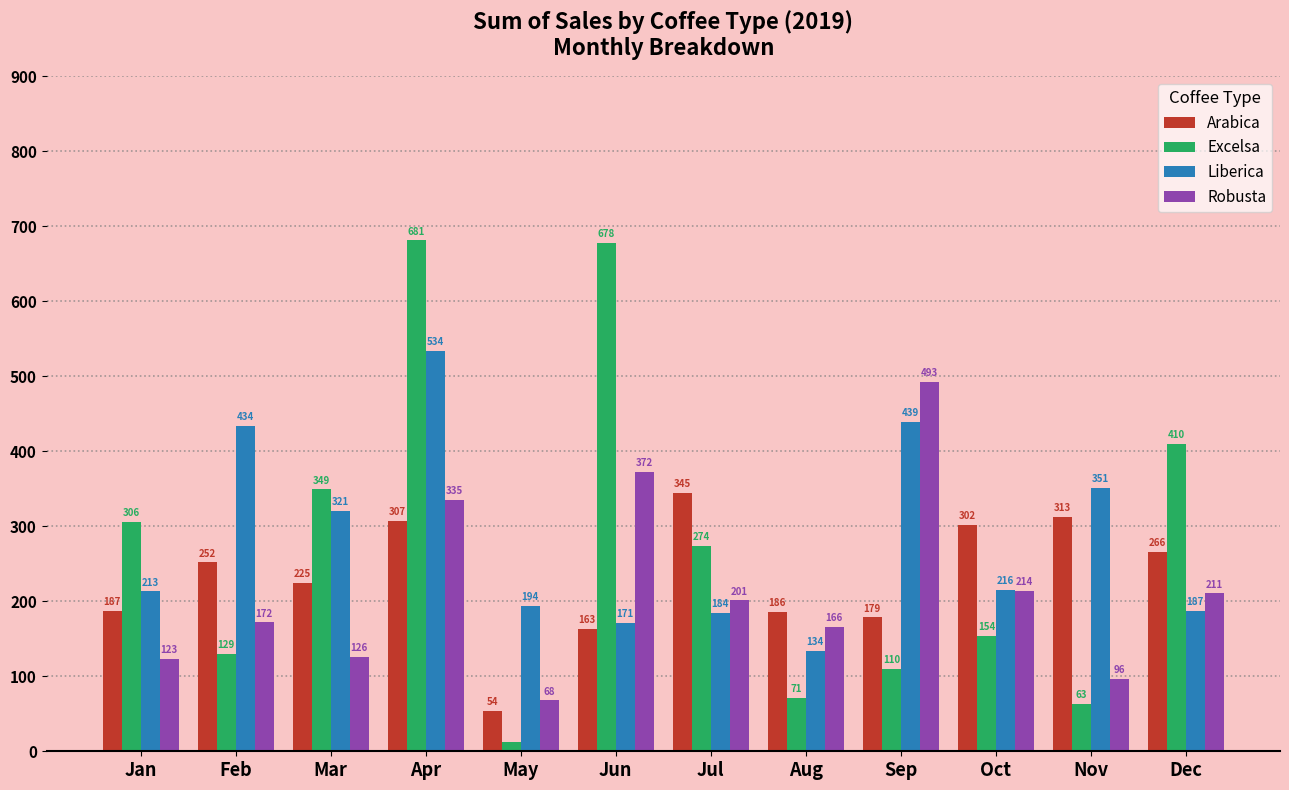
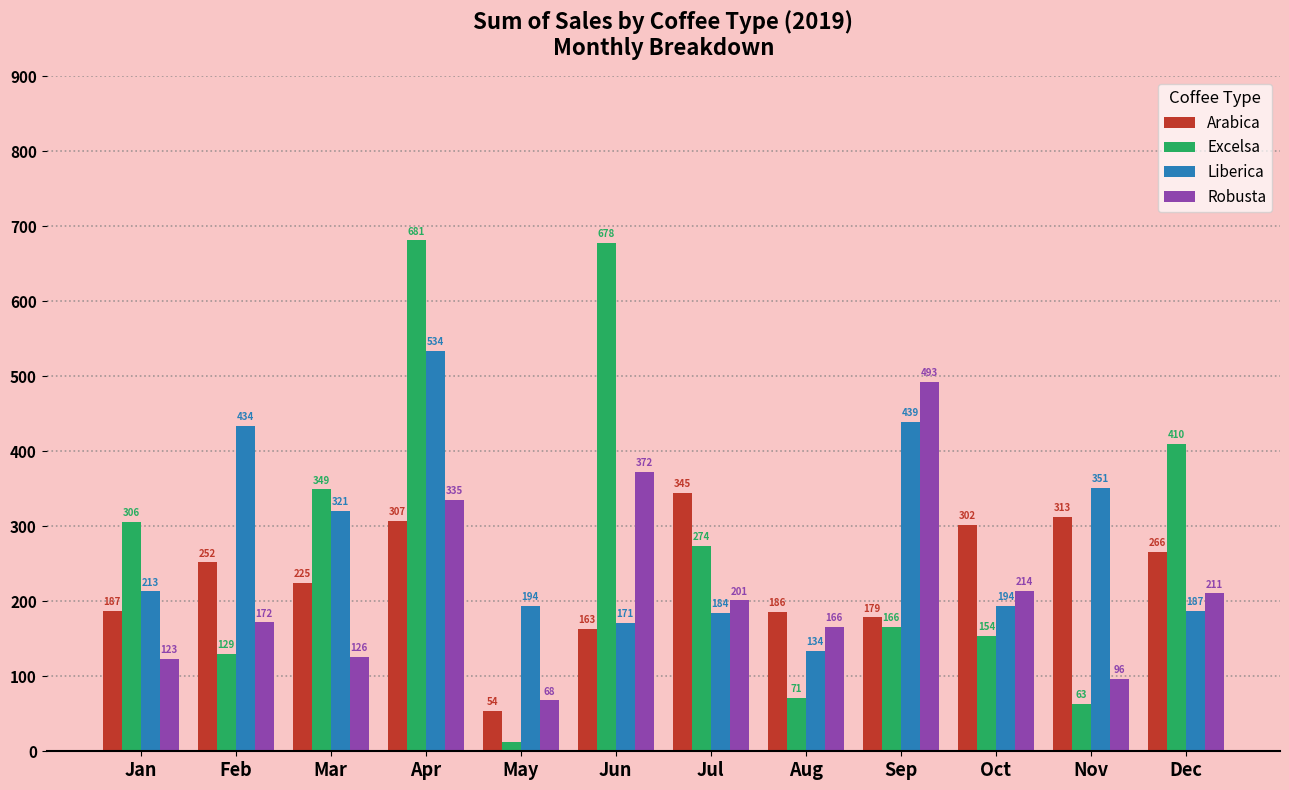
Excelsa, Sep: 110 -> 166
Liberica, Oct: 216 -> 194
